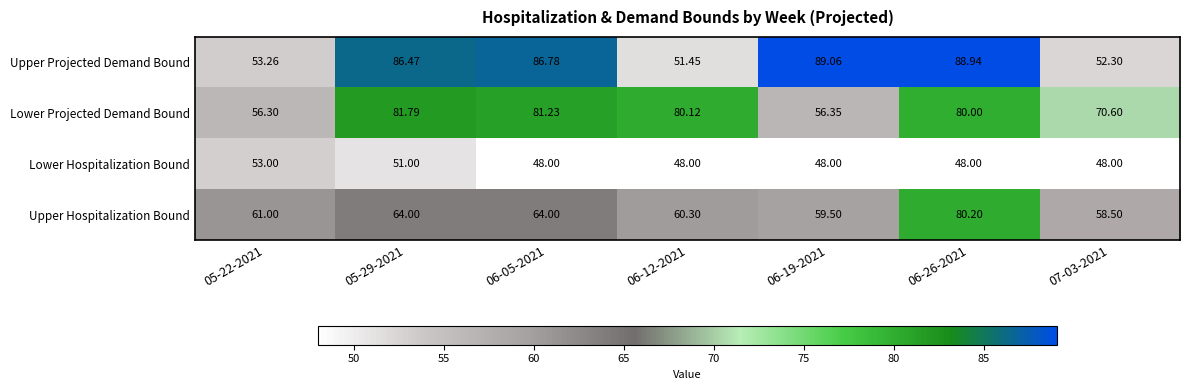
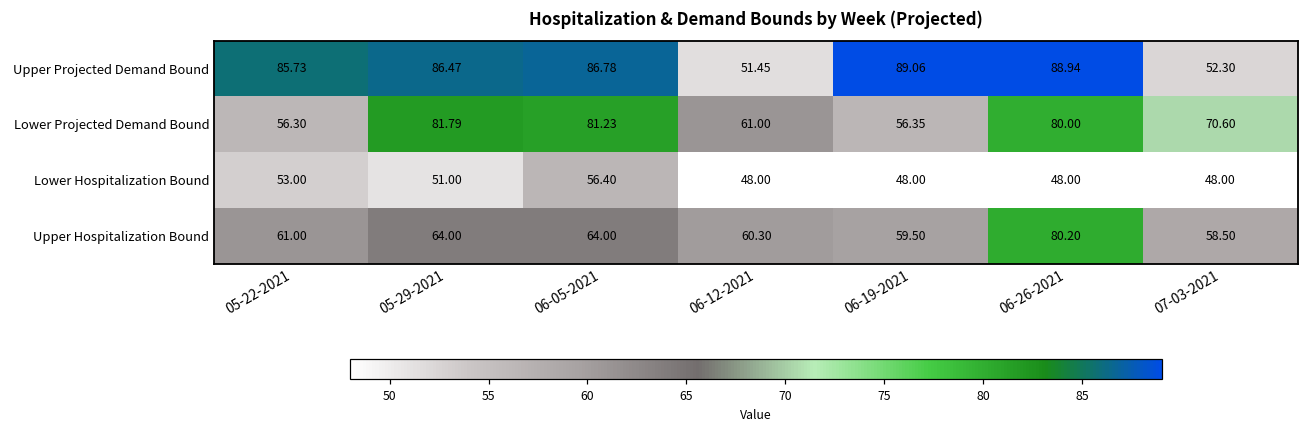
Upper Projected Demand Bound, 05-22-2021: 53.26 -> 85.73
Lower Projected Demand Bound, 06-12-2021: 80.12 -> 61.00
Lower Hospitalization Bound, 06-05-2021: 48.00 -> 56.40
